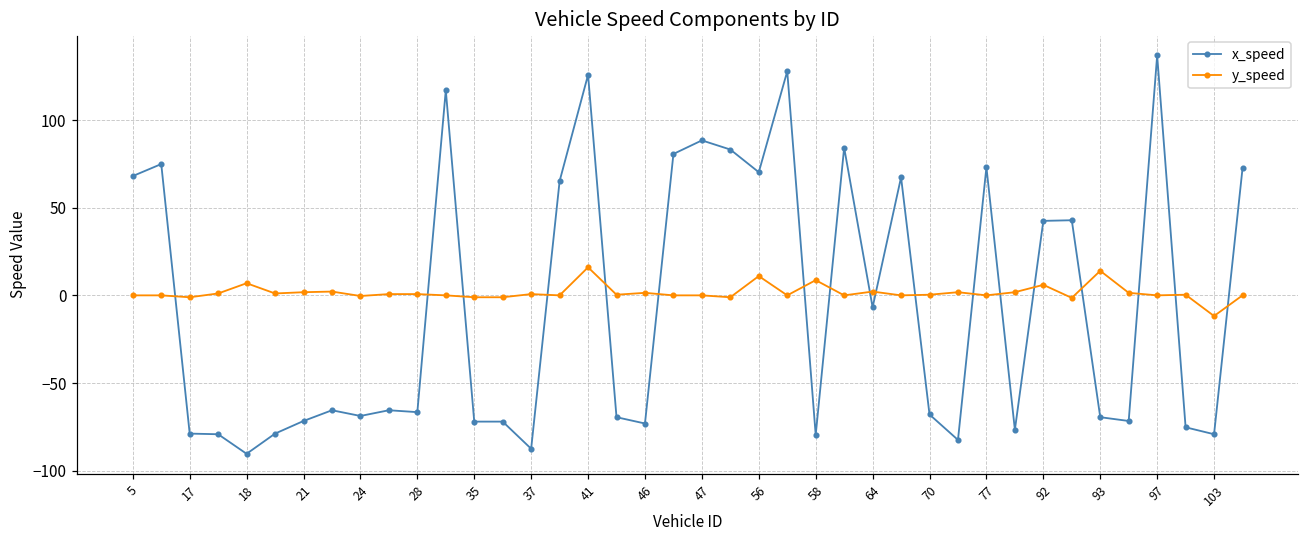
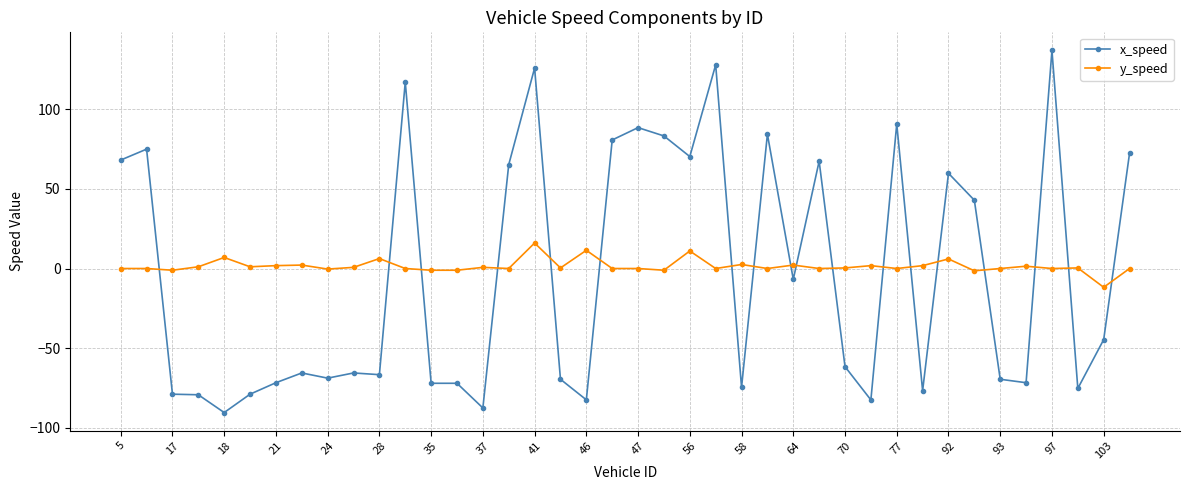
y_speed, 28: 1 -> 6
x_speed, 46: -73 -> -82
y_speed, 46: 1 -> 11
x_speed, 58: -80 -> -75
y_speed, 58: 9 -> 3
x_speed, 70: -68 -> -62
x_speed, 77: 73 -> 91
x_speed, 92: 42 -> 60
y_speed, 93: 14 -> 0
x_speed, 103: -79 -> -45
